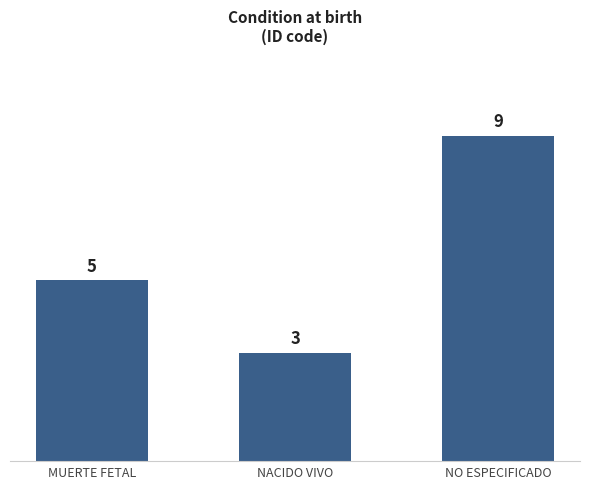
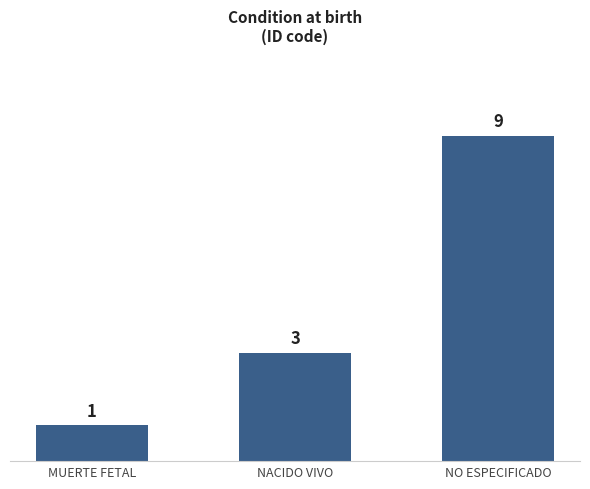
MUERTE FETAL: 5 -> 1
